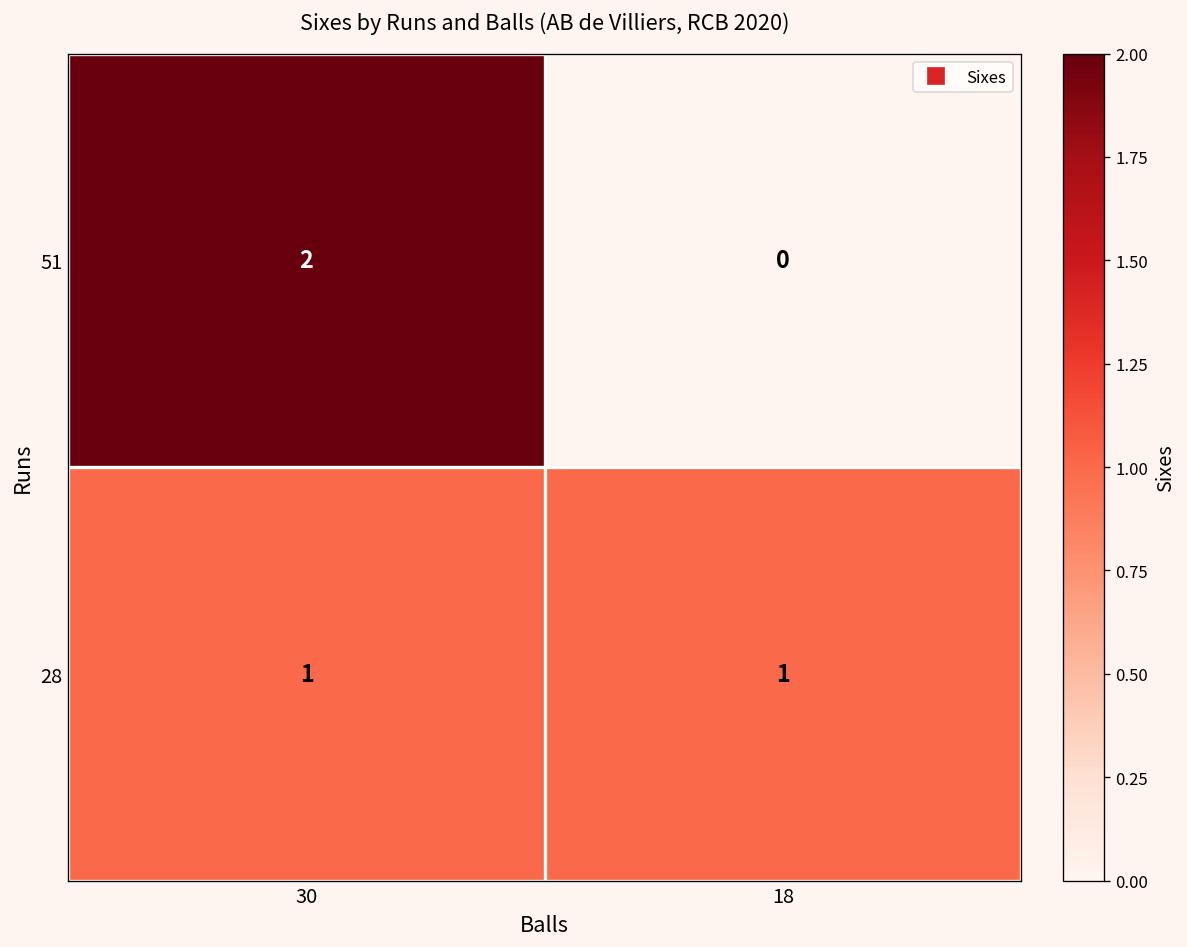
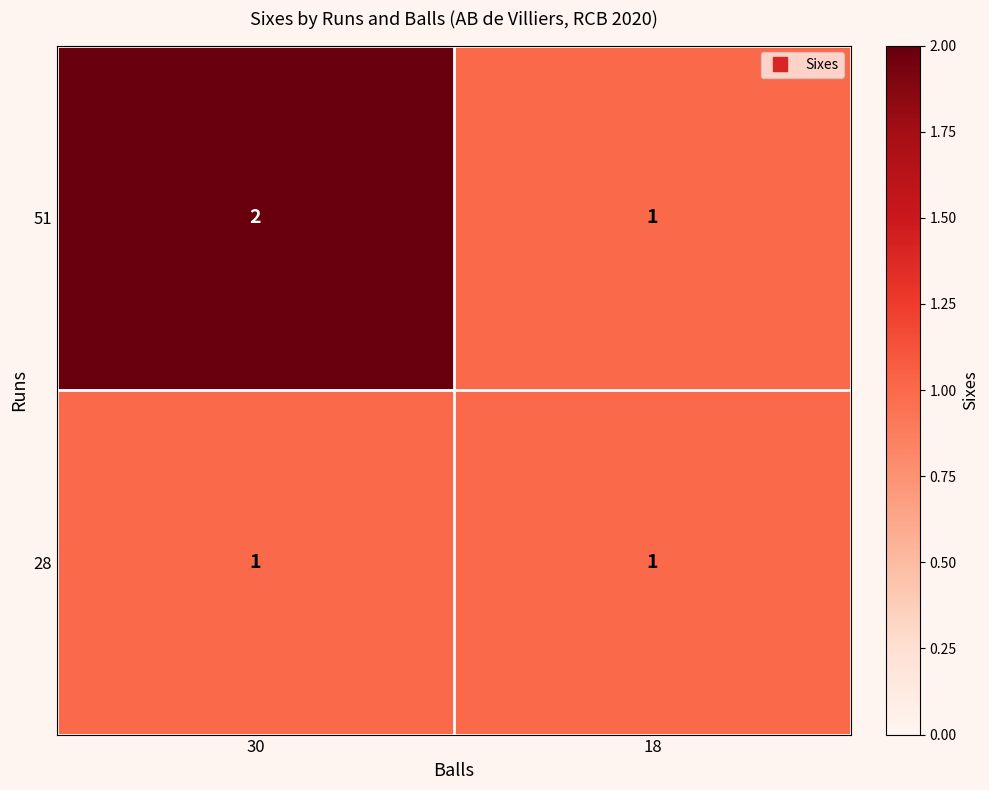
51, 18: 0 -> 1
